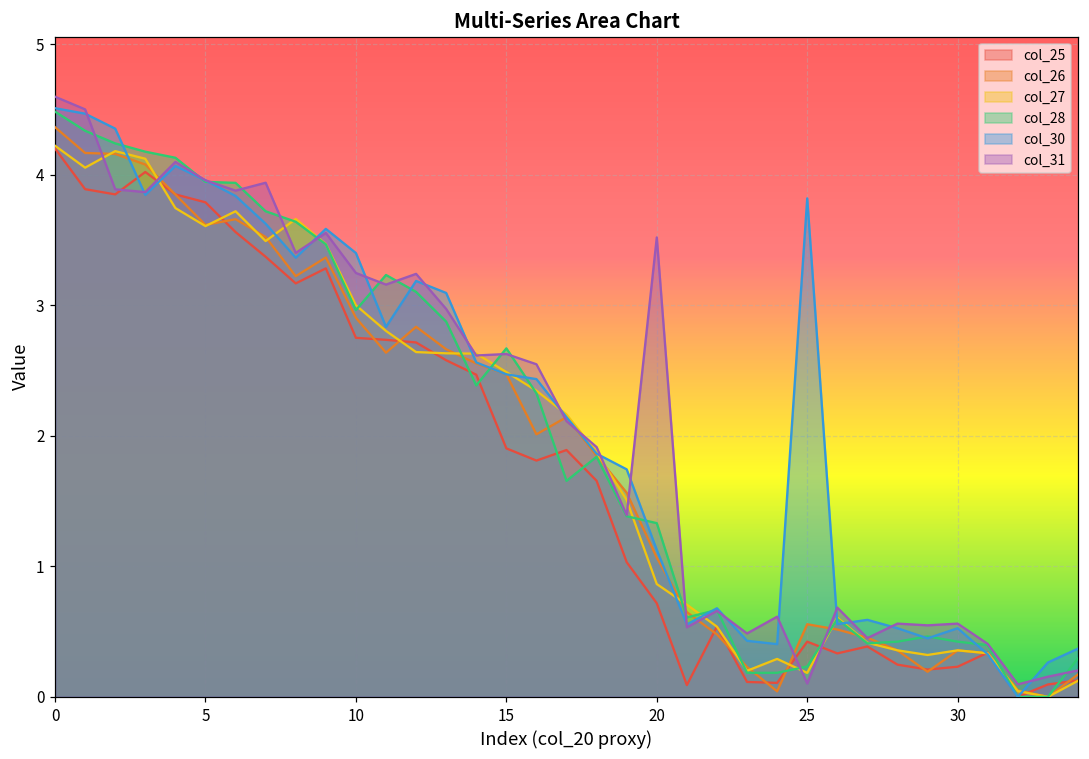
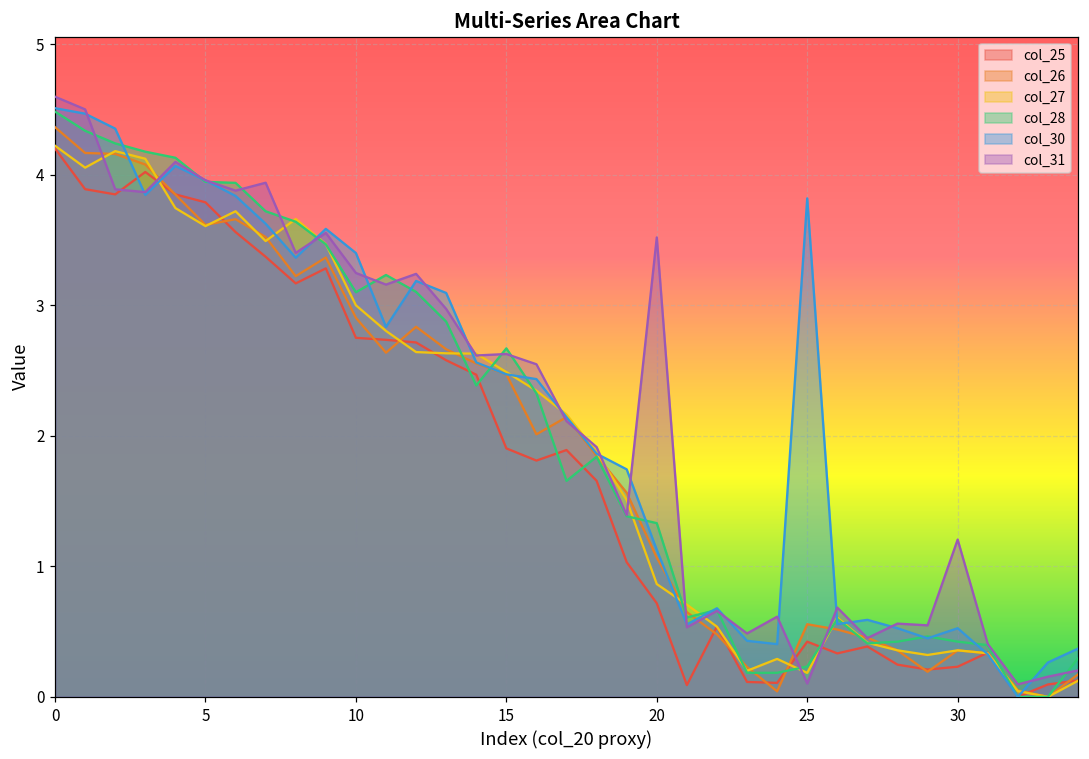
col_28, 10: 2.96 -> 3.10
col_31, 30: 0.56 -> 1.20
